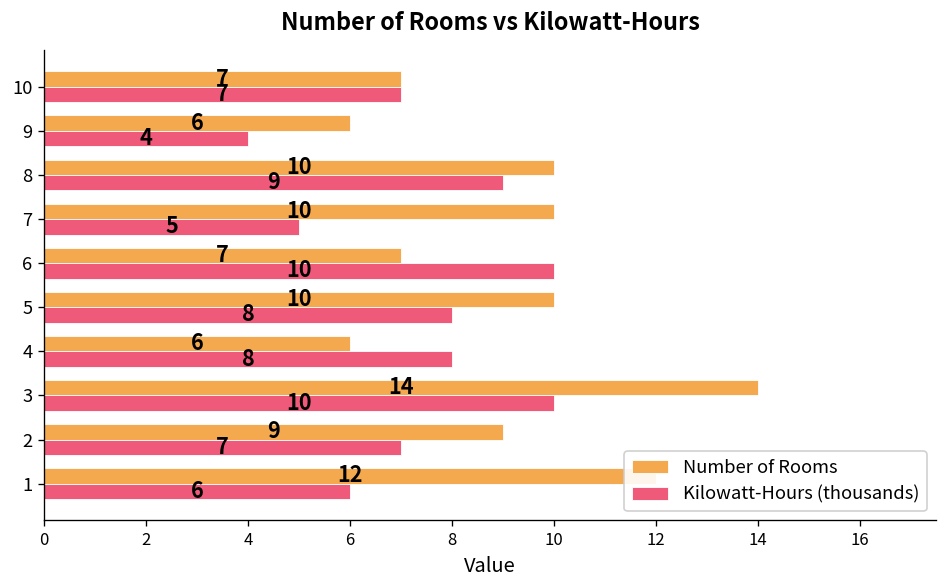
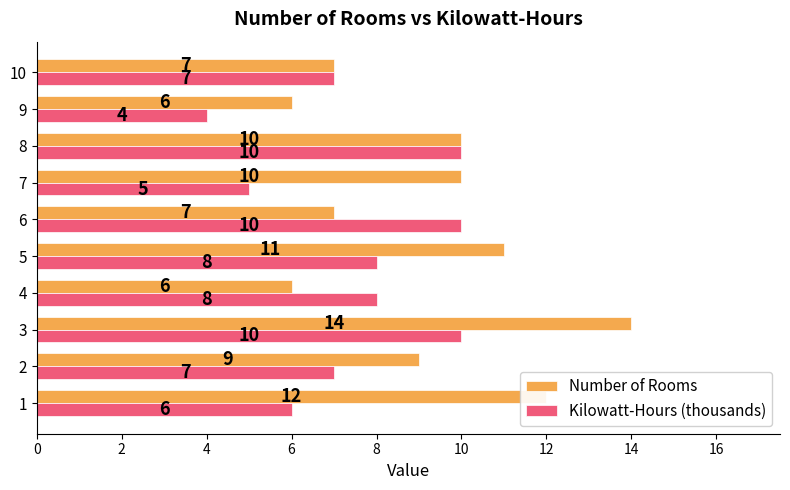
Kilowatt-Hours (thousands), 8: 9 -> 10
Number of Rooms, 5: 10 -> 11
